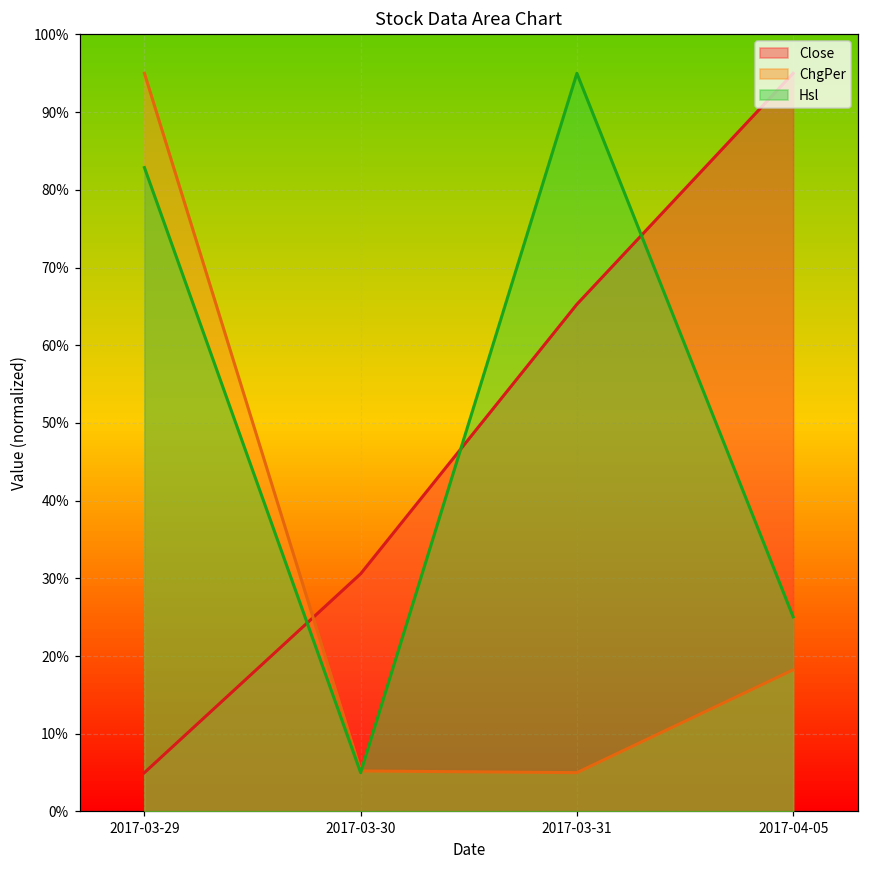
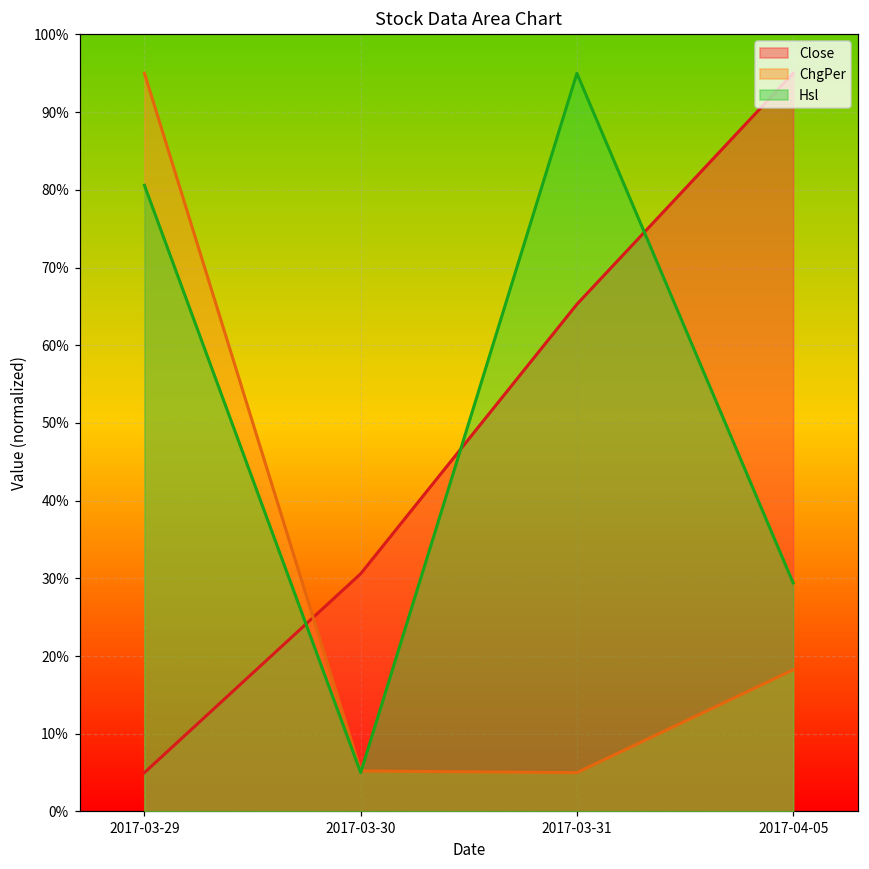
Hsl, 2017-03-29: 83% -> 81%
Hsl, 2017-04-05: 25% -> 29%
